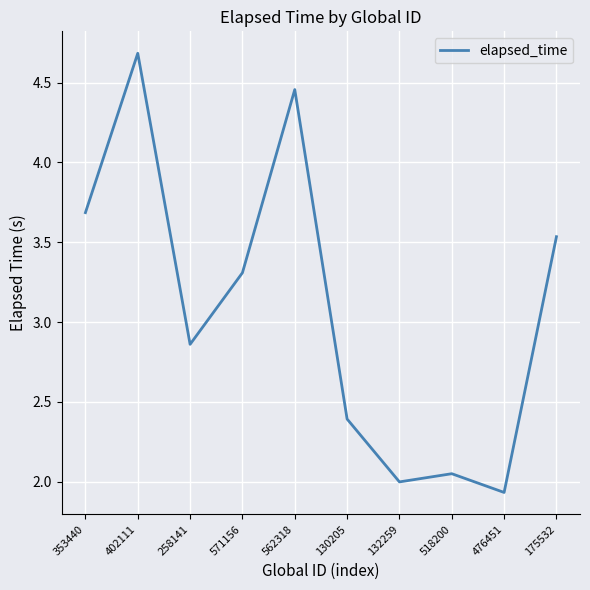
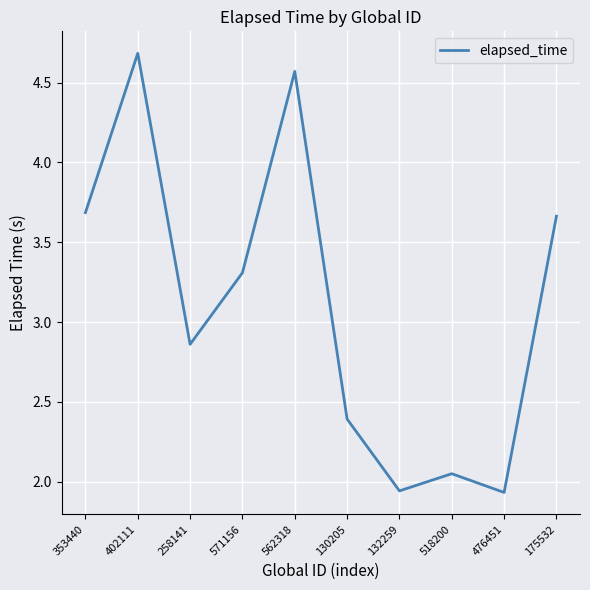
562318: 4.46 -> 4.57
132259: 2.00 -> 1.94
175532: 3.53 -> 3.66
